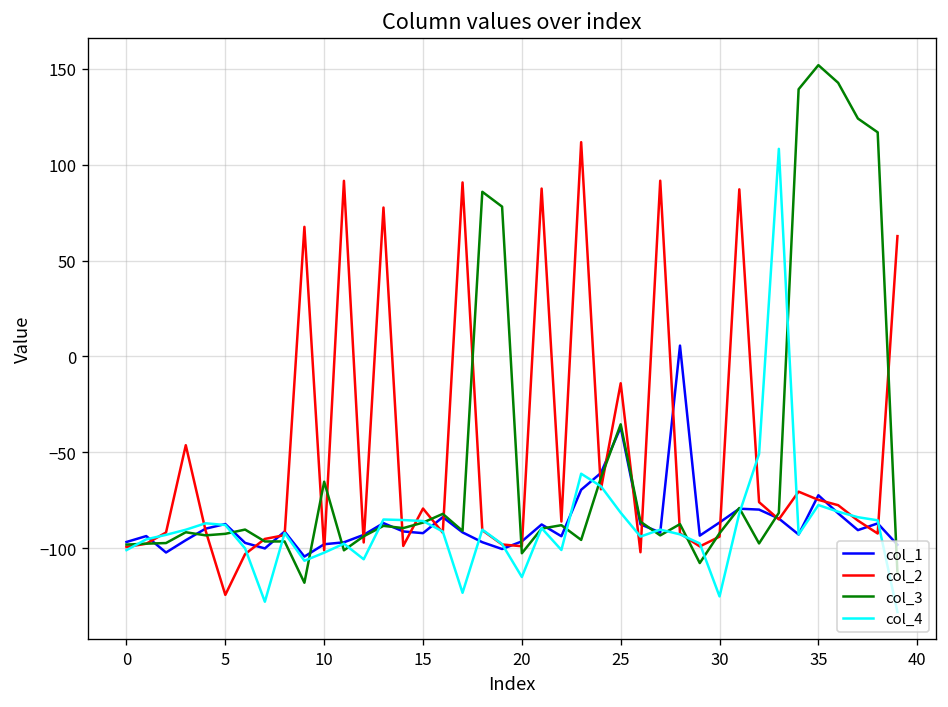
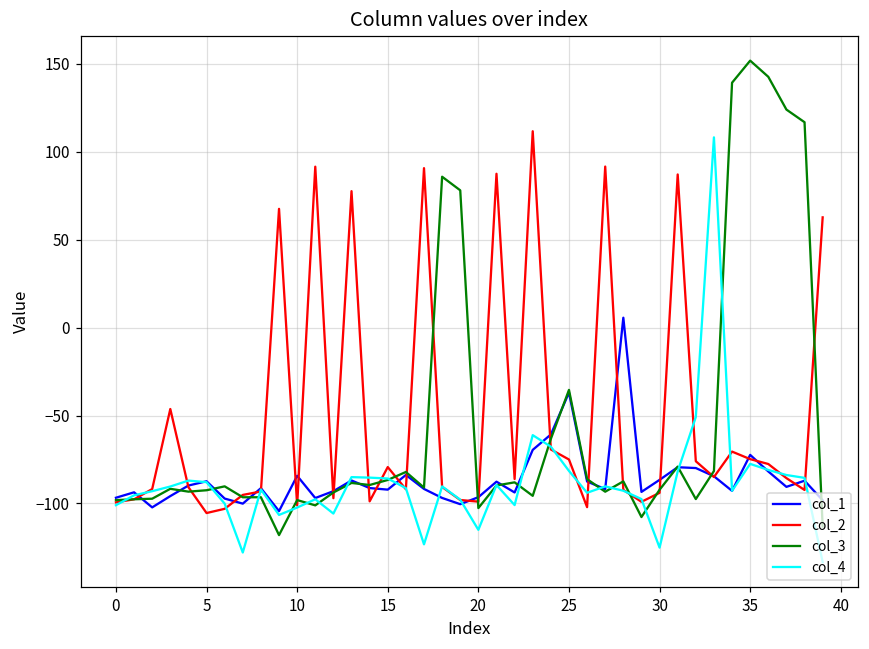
col_2, 5: -124 -> -105
col_1, 10: -98 -> -84
col_3, 10: -65 -> -98
col_2, 25: -14 -> -75
